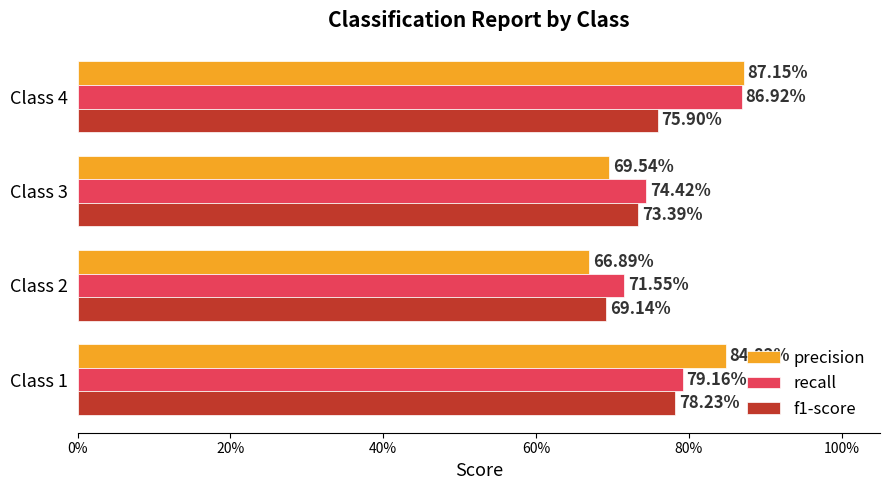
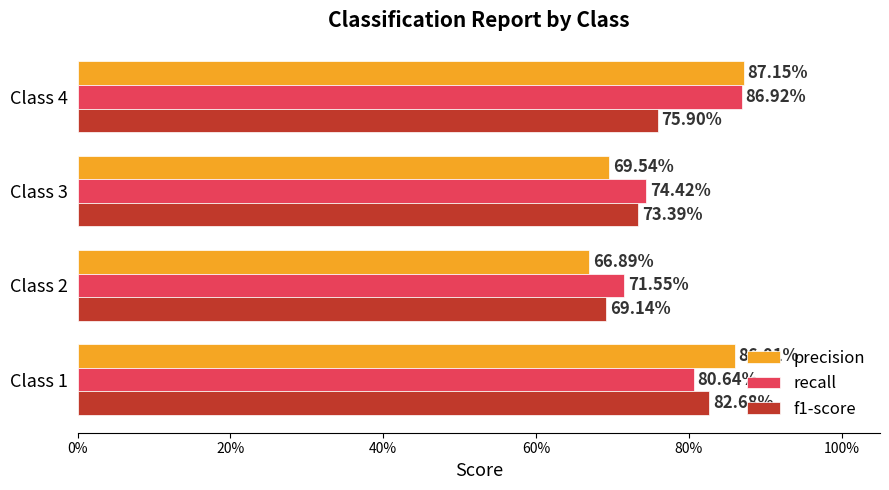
precision, Class 1: 84.82% -> 86.01%
recall, Class 1: 79.16% -> 80.64%
f1-score, Class 1: 78.23% -> 82.68%
